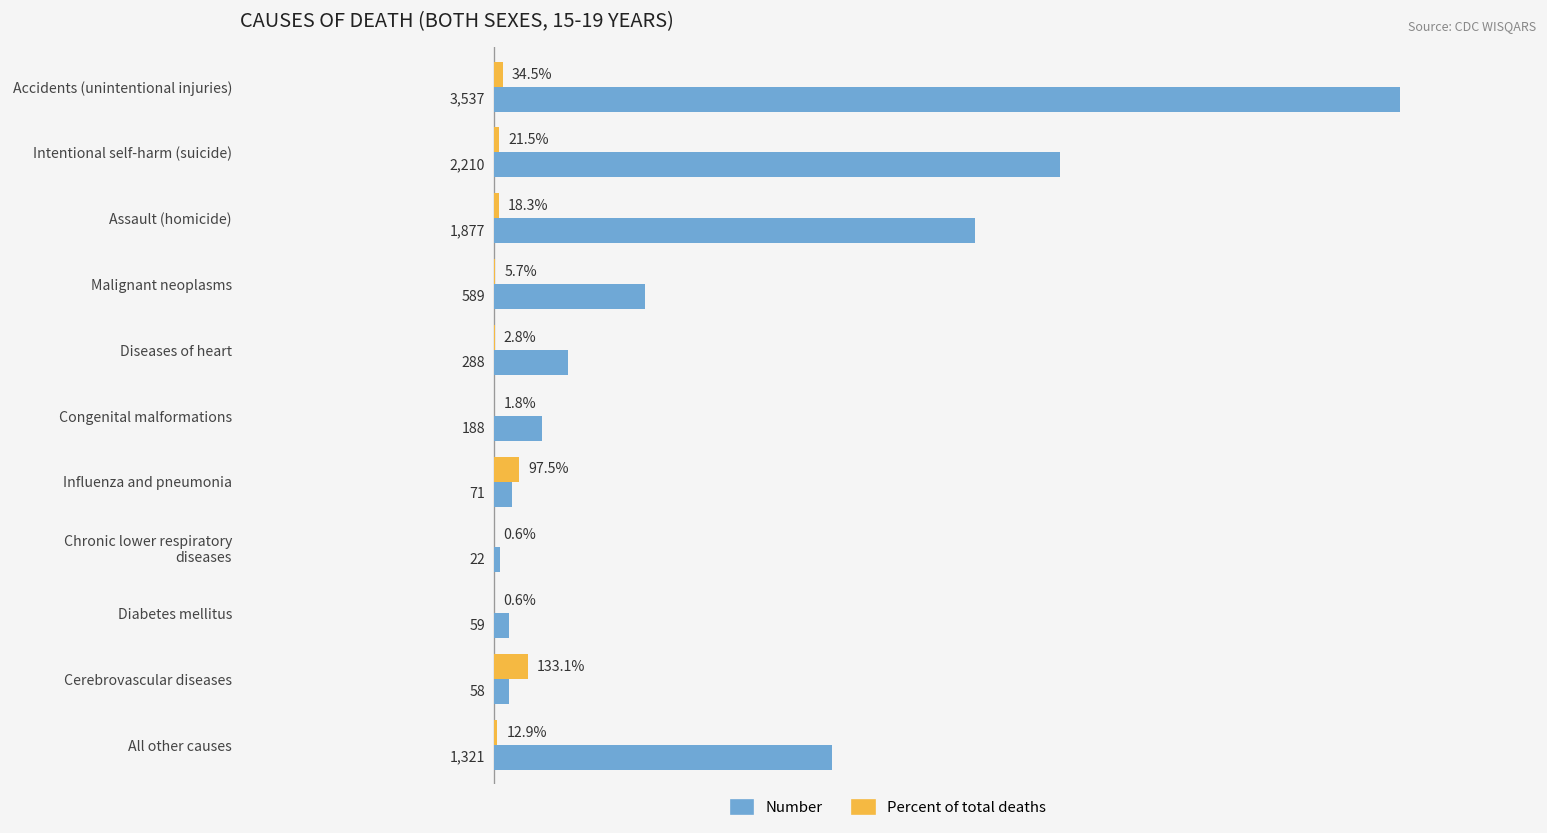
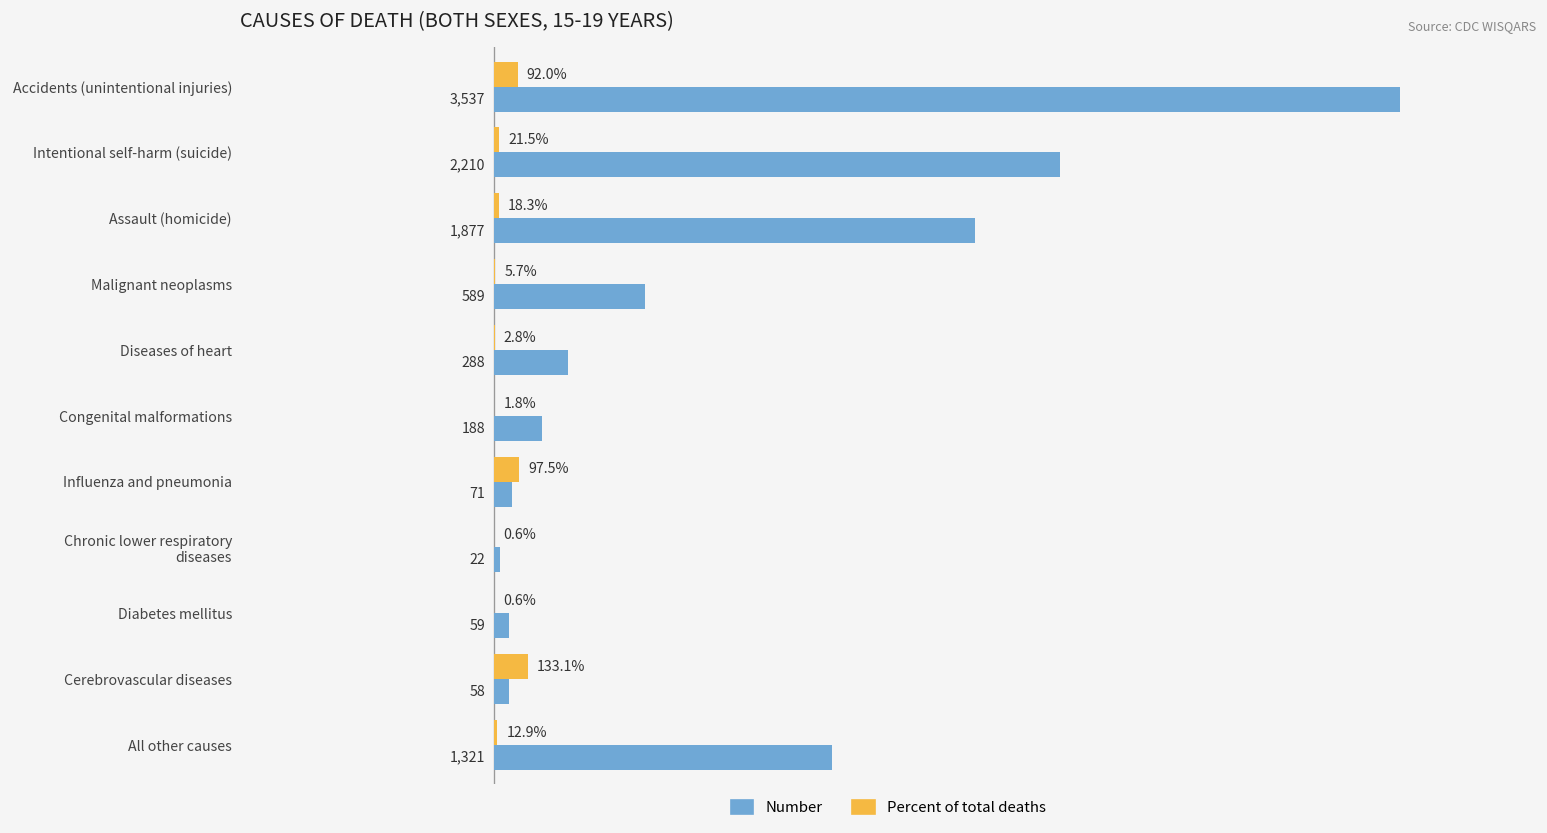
Percent of total deaths, Accidents (unintentional injuries): 34.5% -> 92.0%
